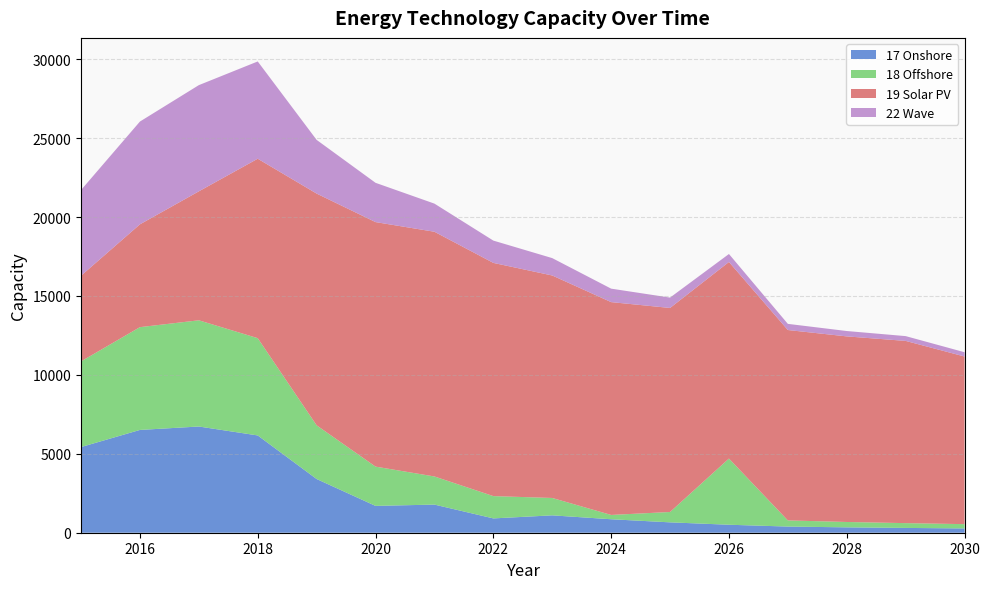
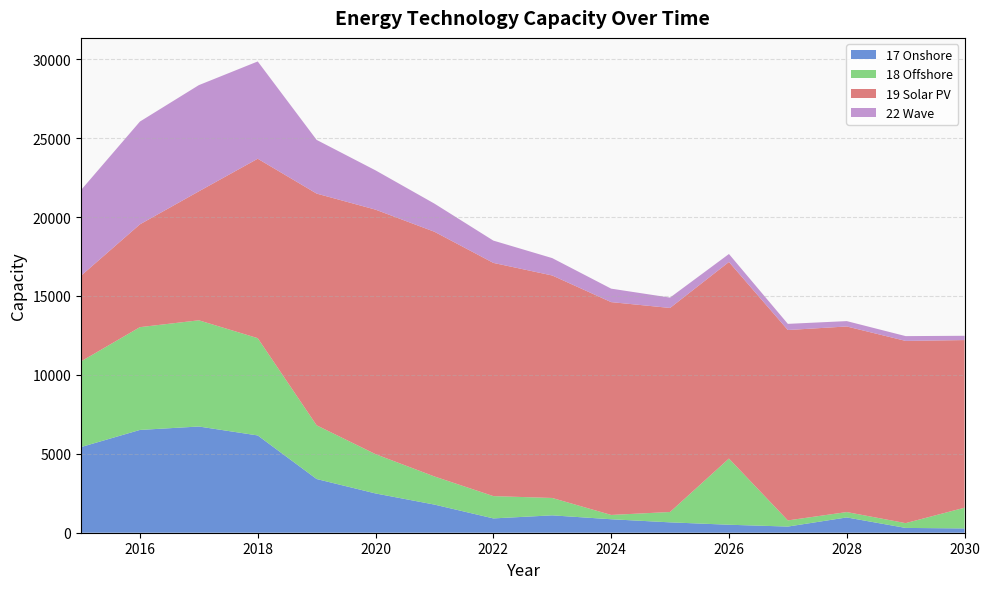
17 Onshore, 2020: 1700 -> 2500
17 Onshore, 2028: 300 -> 1000
18 Offshore, 2030: 300 -> 1300
